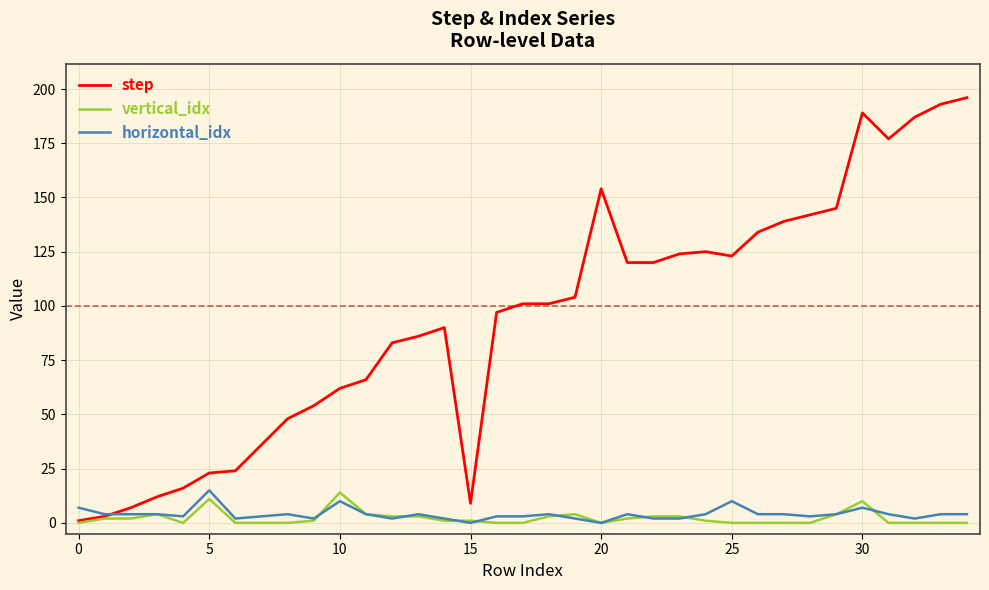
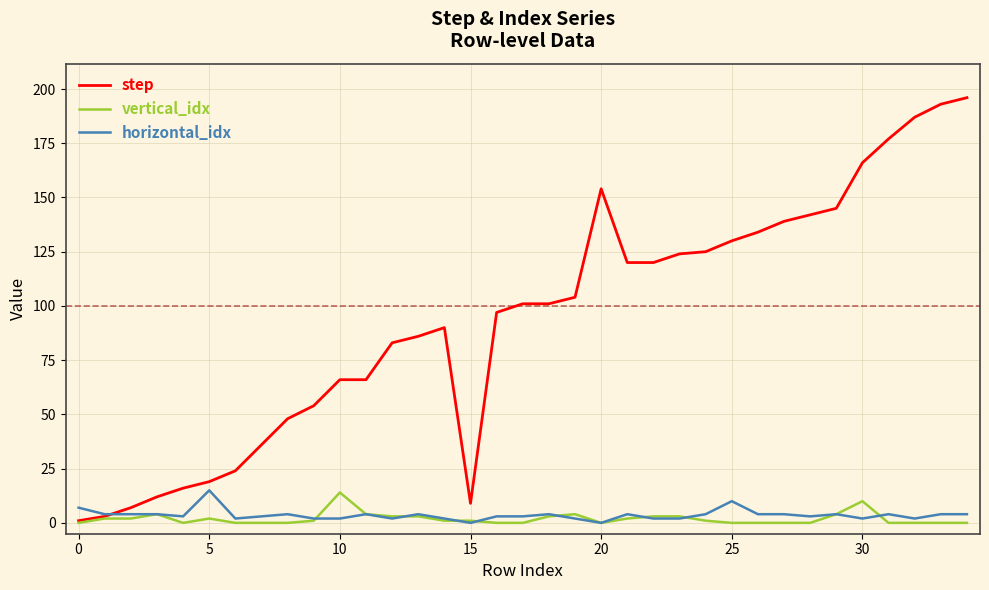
step, 5: 23 -> 19
vertical_idx, 5: 11 -> 2
step, 10: 62 -> 66
horizontal_idx, 10: 10 -> 2
step, 25: 123 -> 130
step, 30: 189 -> 166
horizontal_idx, 30: 7 -> 2
